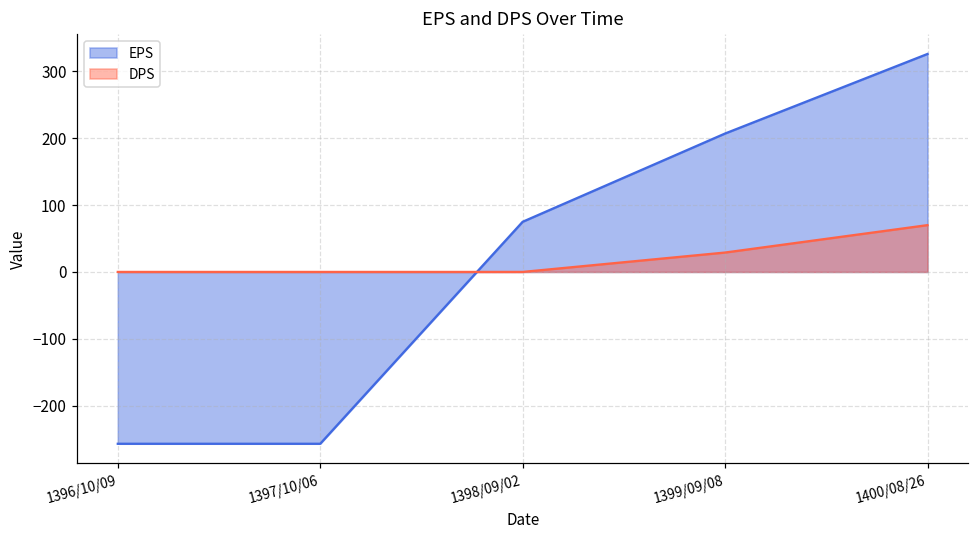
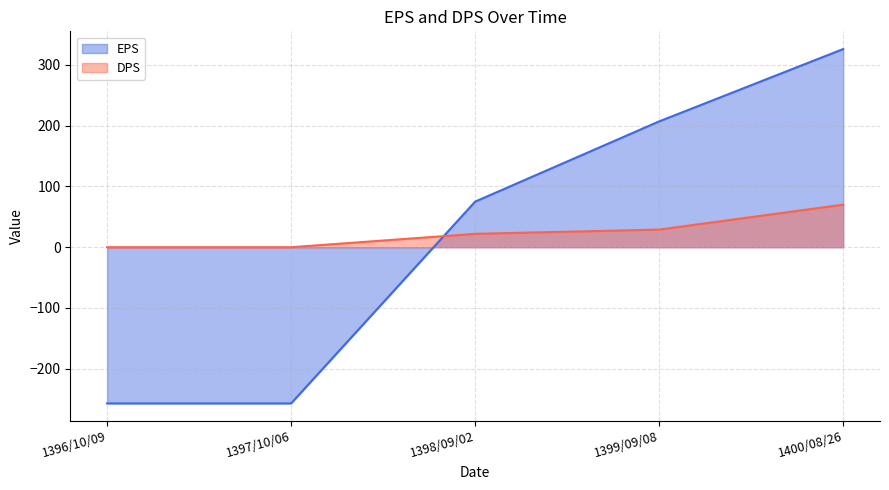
DPS, 1398/09/02: 0 -> 20
